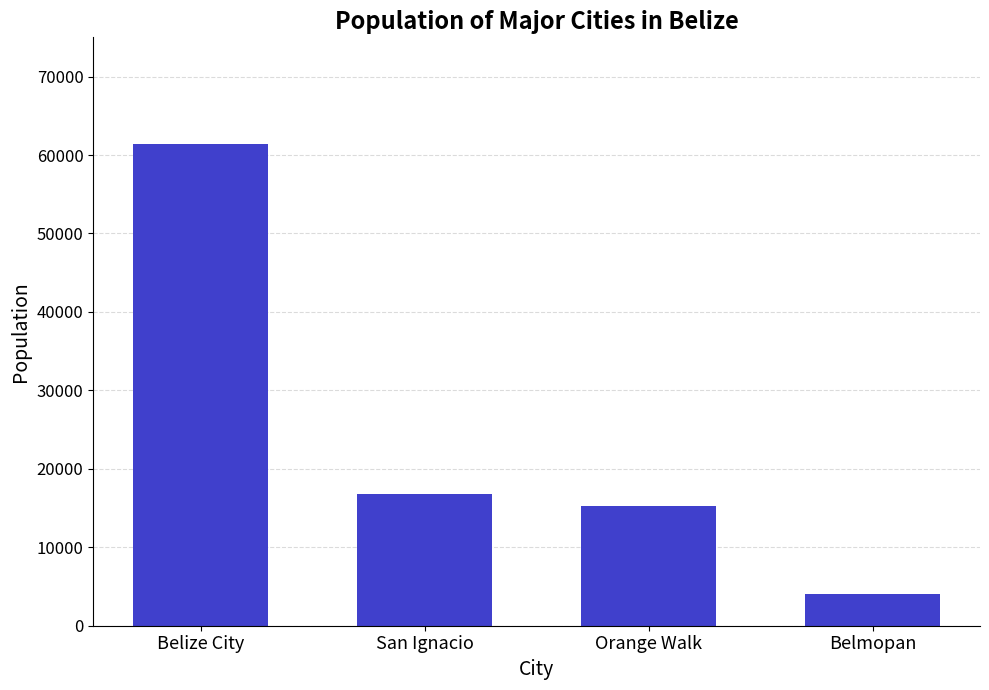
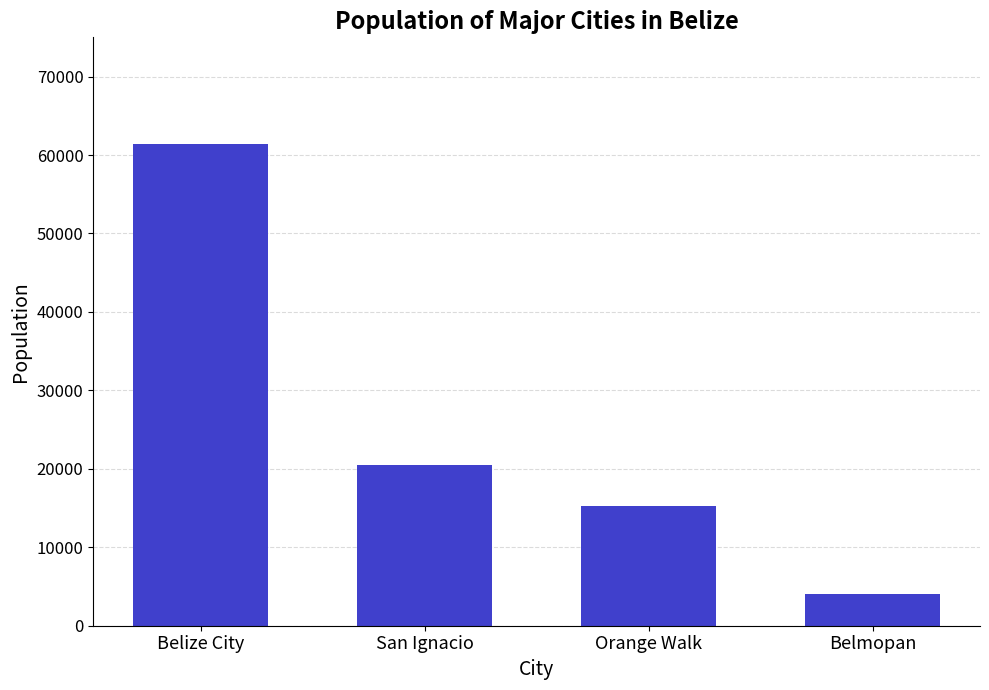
San Ignacio: 17000 -> 21000
